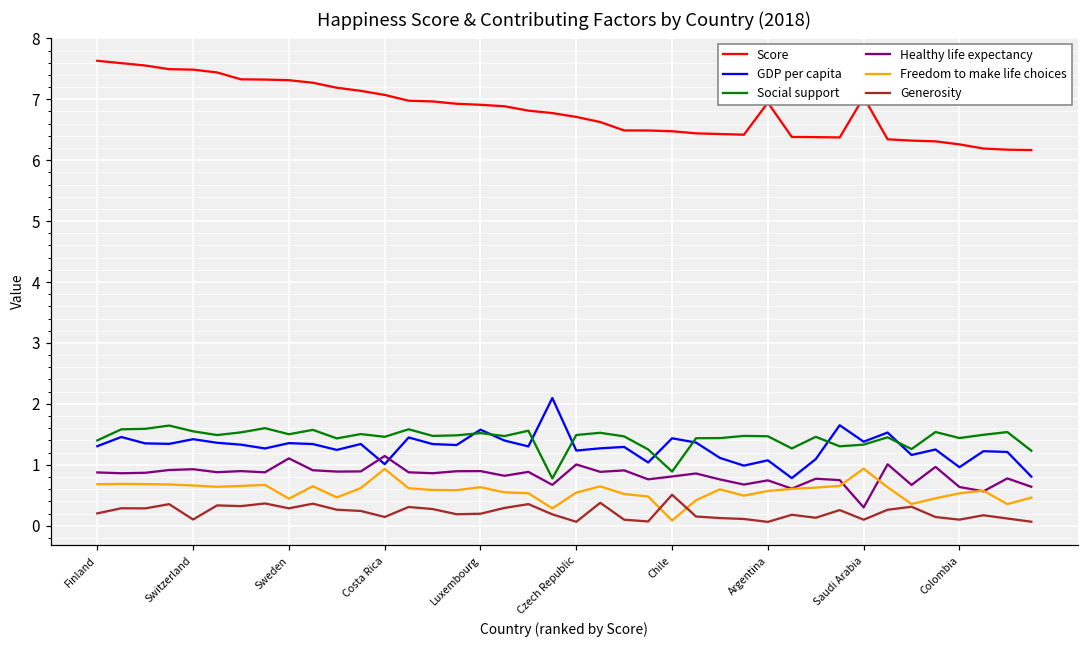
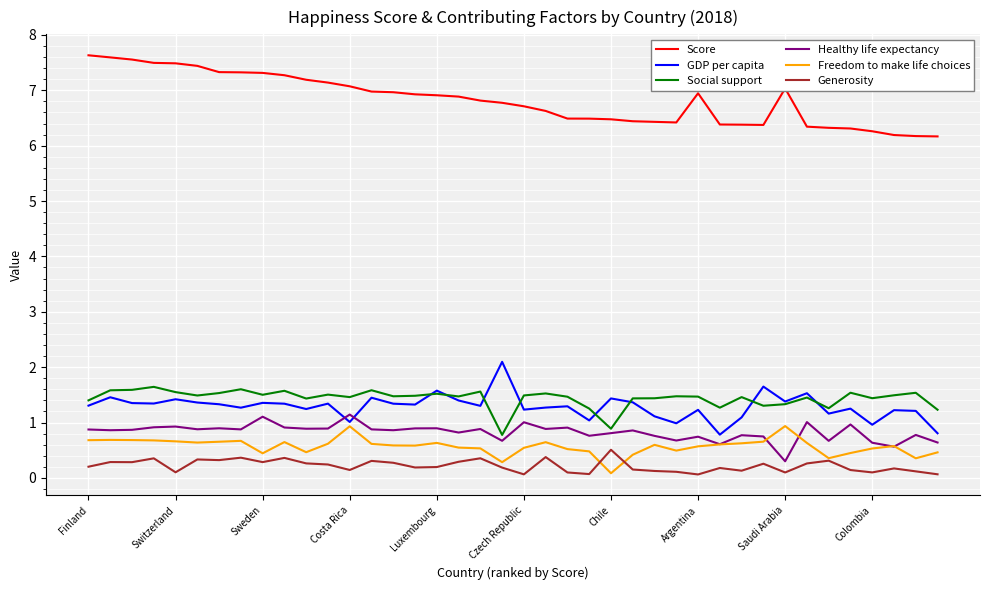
GDP per capita, Argentina: 1.1 -> 1.2
